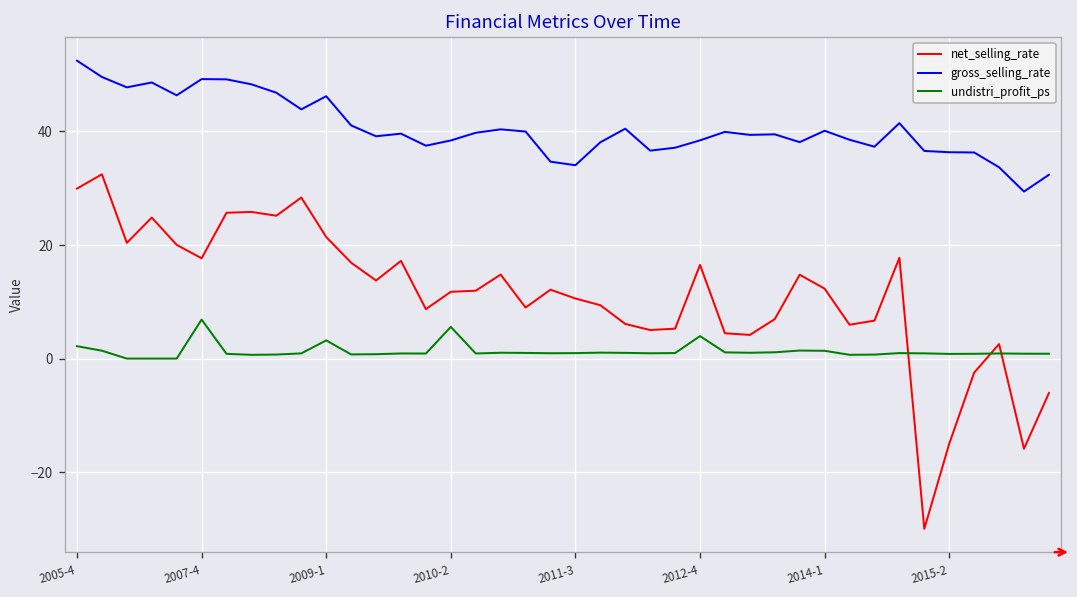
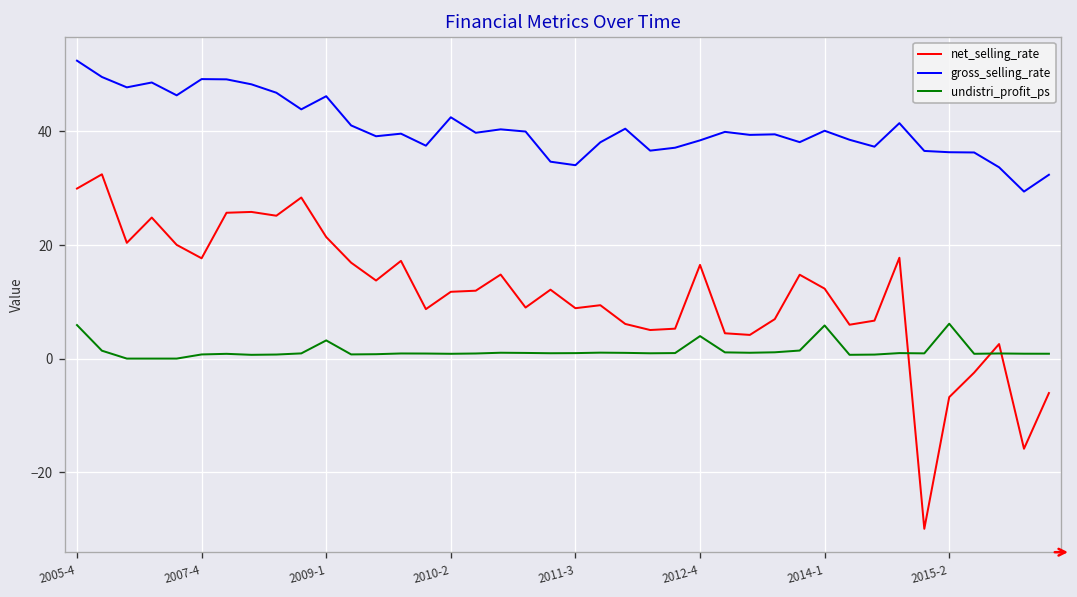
undistri_profit_ps, 2005-4: 2 -> 6
undistri_profit_ps, 2007-4: 7 -> 1
gross_selling_rate, 2010-2: 38 -> 42
undistri_profit_ps, 2010-2: 6 -> 1
net_selling_rate, 2011-3: 11 -> 9
undistri_profit_ps, 2014-1: 1 -> 6
net_selling_rate, 2015-2: -15 -> -7
undistri_profit_ps, 2015-2: 1 -> 6
